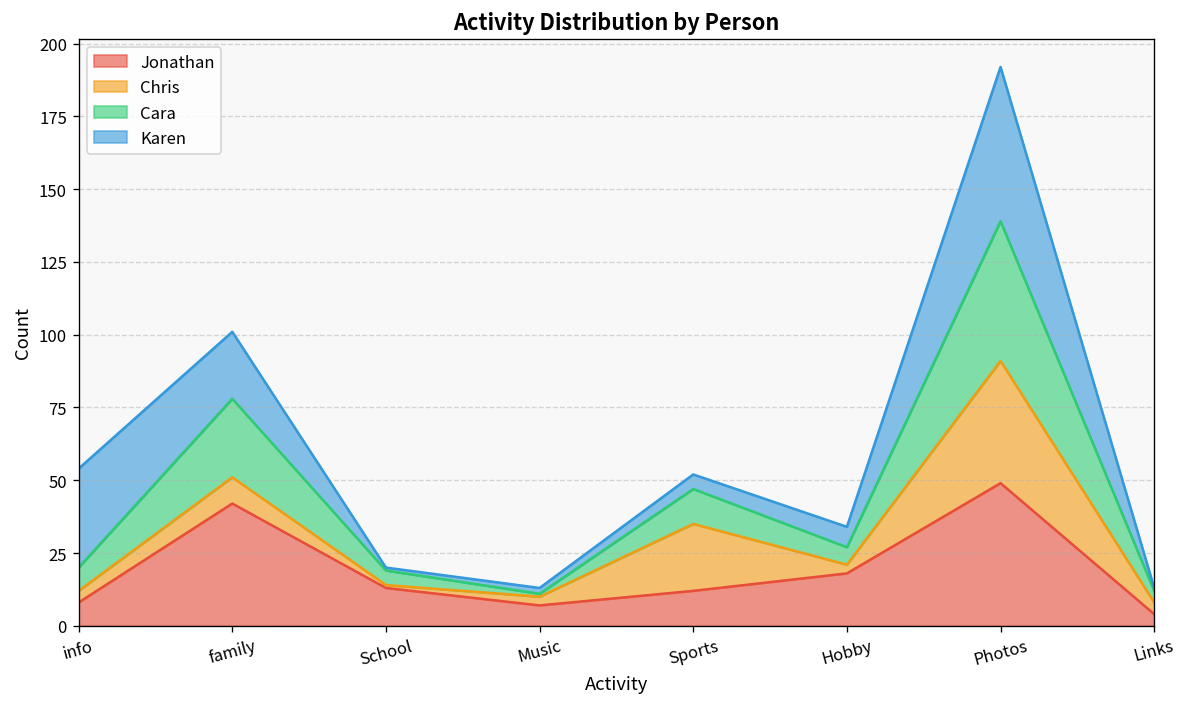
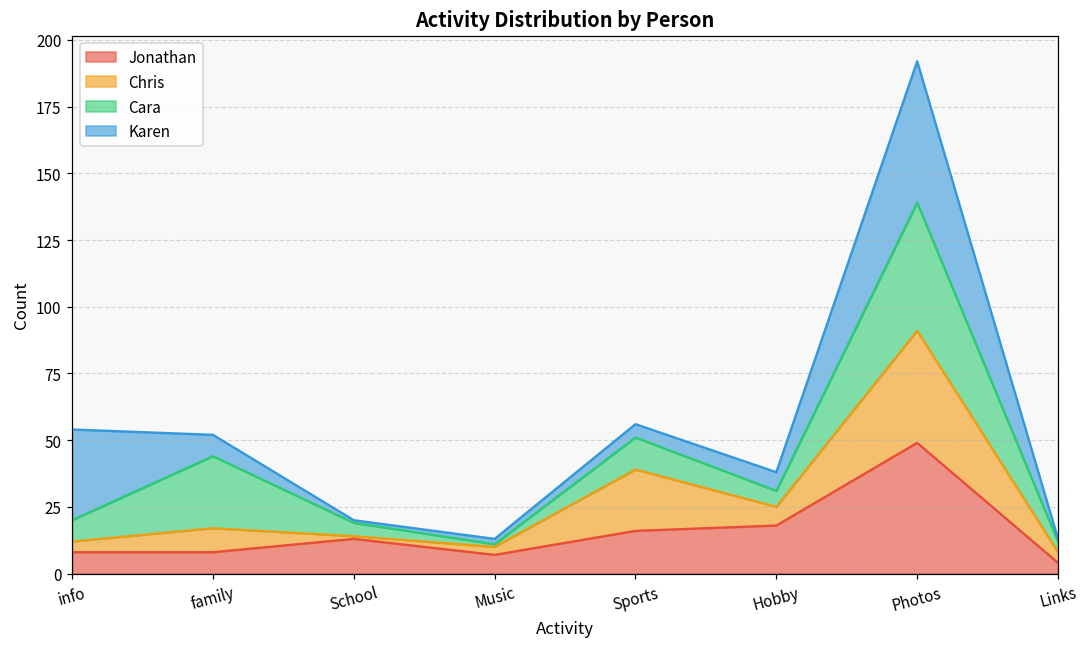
Jonathan, family: 42 -> 8
Karen, family: 23 -> 8
Jonathan, Sports: 12 -> 16
Chris, Hobby: 3 -> 7
